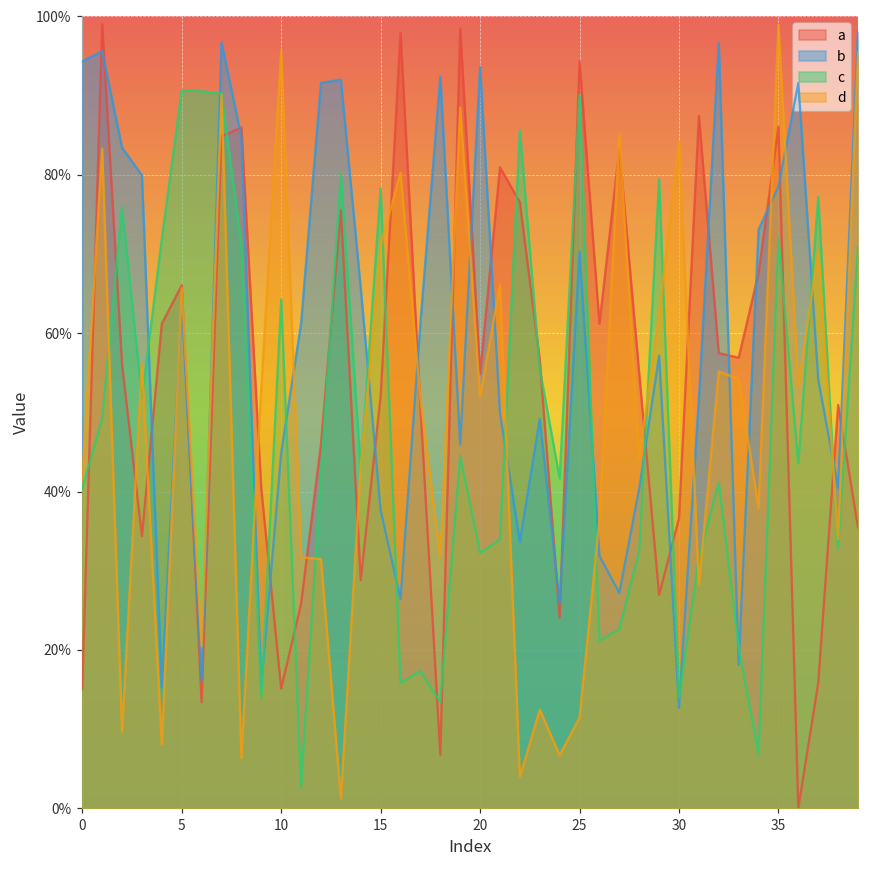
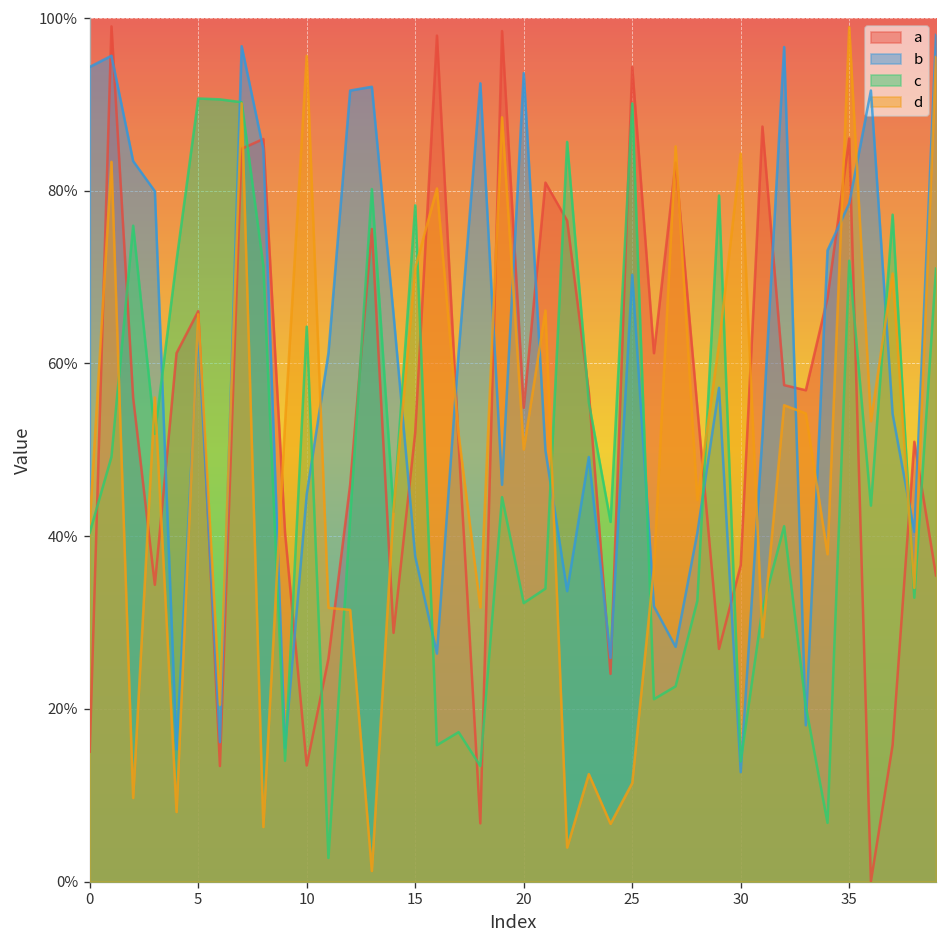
a, 10: 15% -> 13%
d, 20: 52% -> 50%
